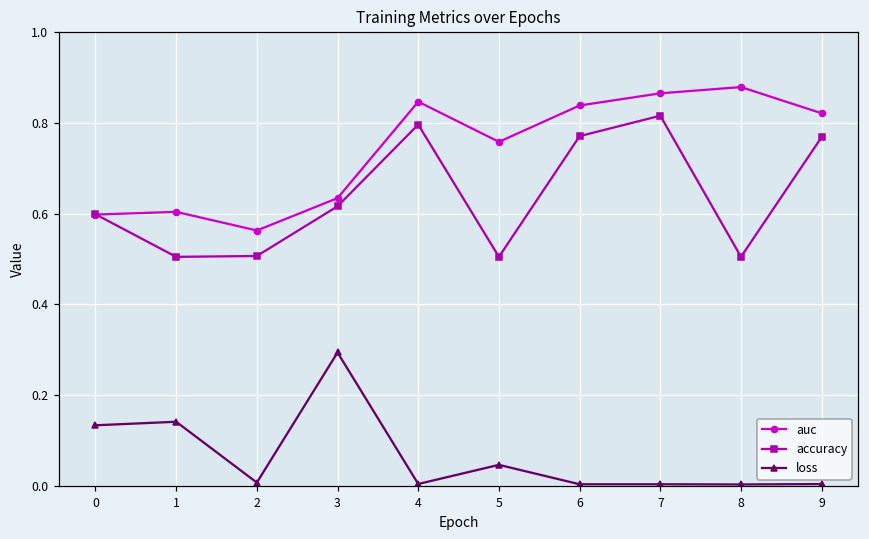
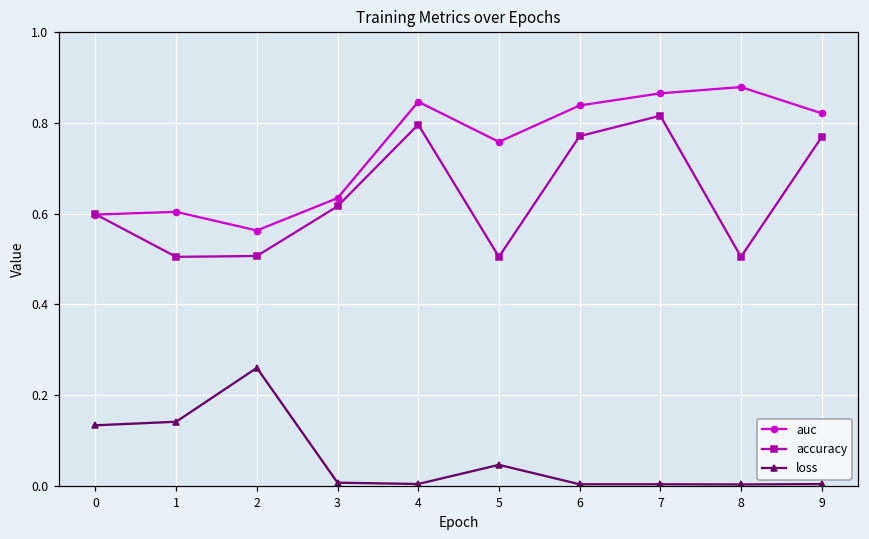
loss, 2: 0.01 -> 0.26
loss, 3: 0.29 -> 0.01
